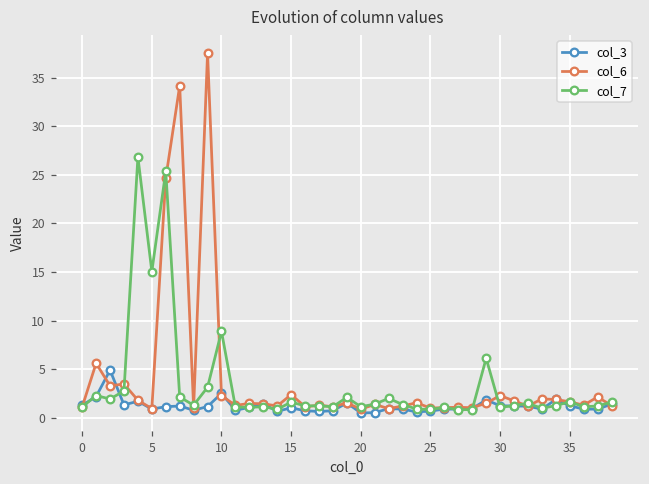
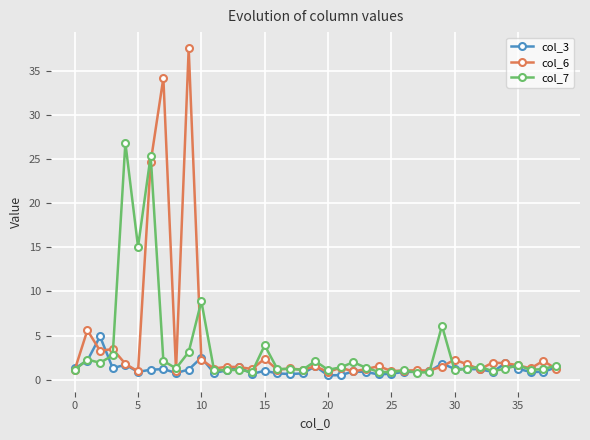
col_7, 15: 2 -> 4
